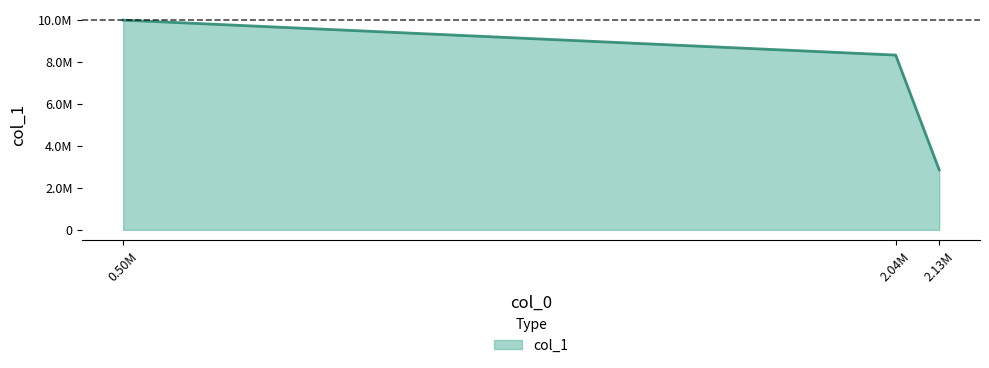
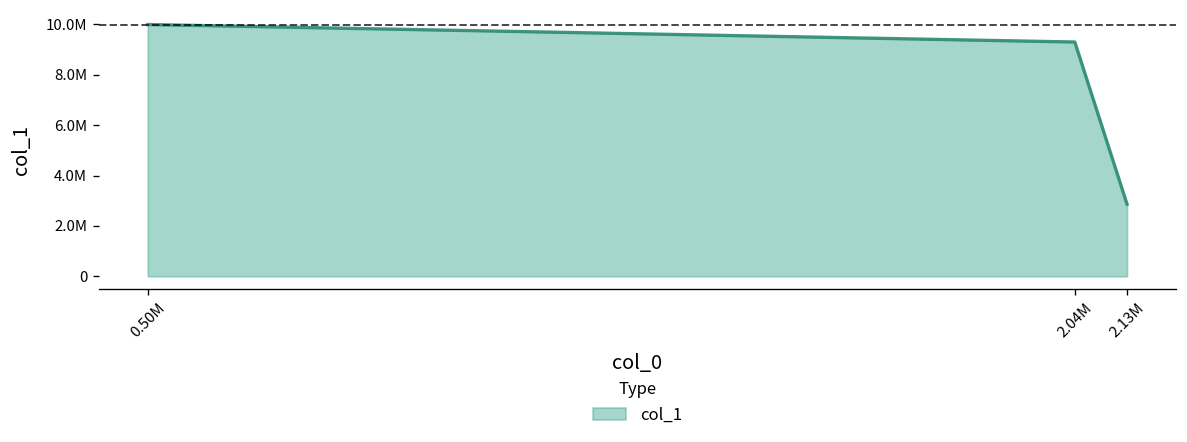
2.04M: 8300000 -> 9300000
